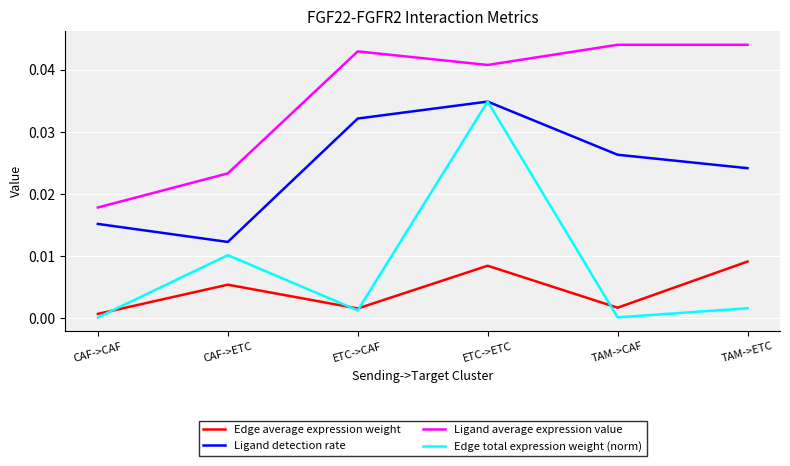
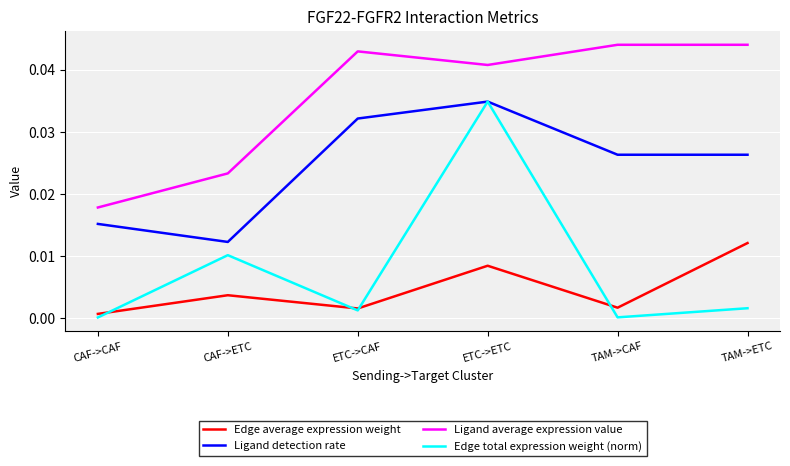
Edge average expression weight, CAF->ETC: 0.005 -> 0.004
Edge average expression weight, TAM->ETC: 0.009 -> 0.012
Ligand detection rate, TAM->ETC: 0.024 -> 0.026
